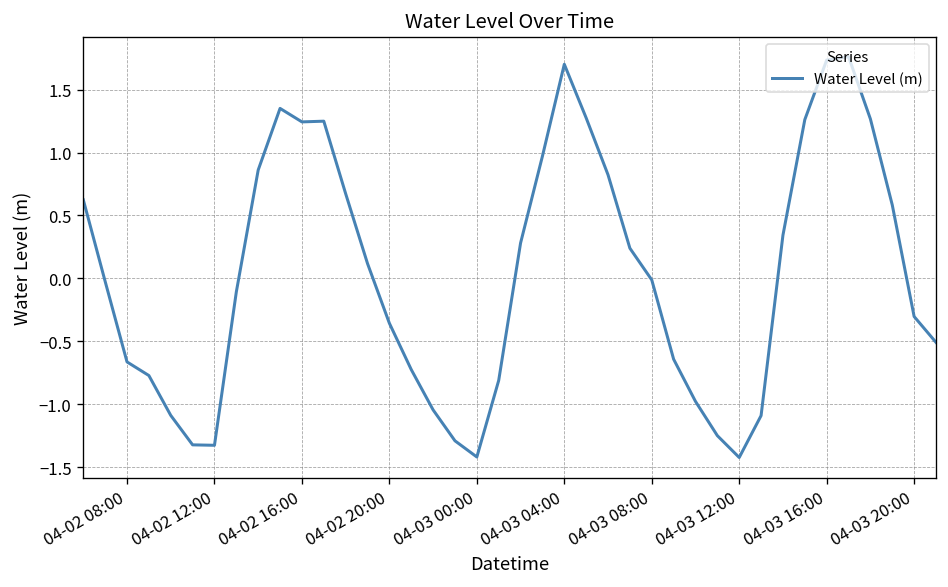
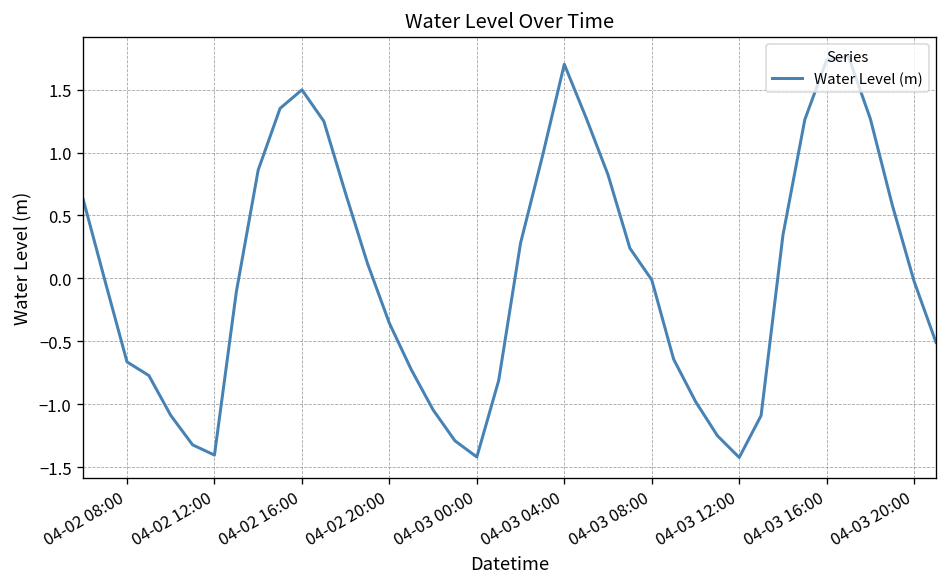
04-02 12:00: -1.33 -> -1.40
04-02 16:00: 1.24 -> 1.50
04-03 20:00: -0.30 -> -0.02
